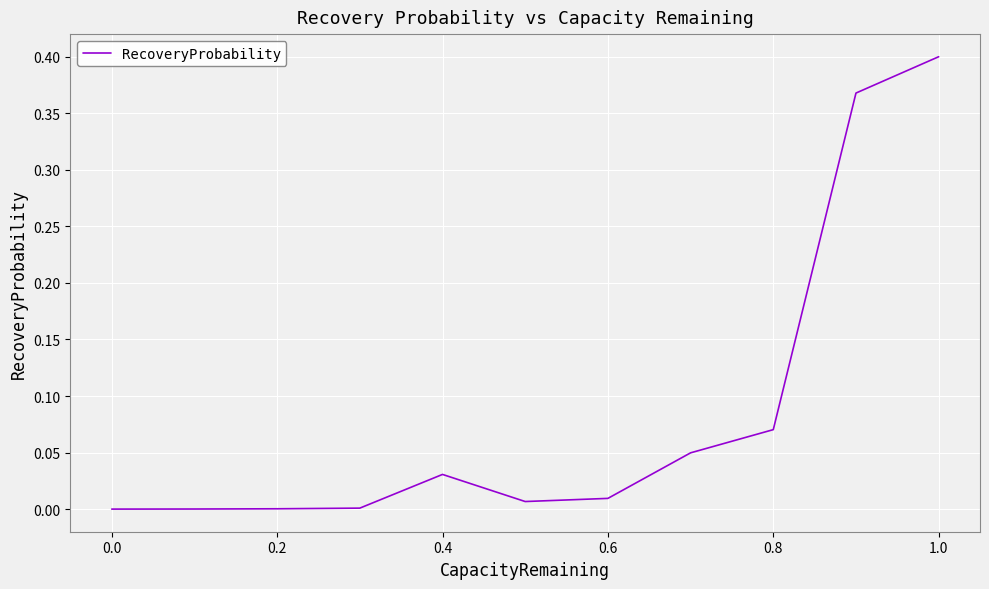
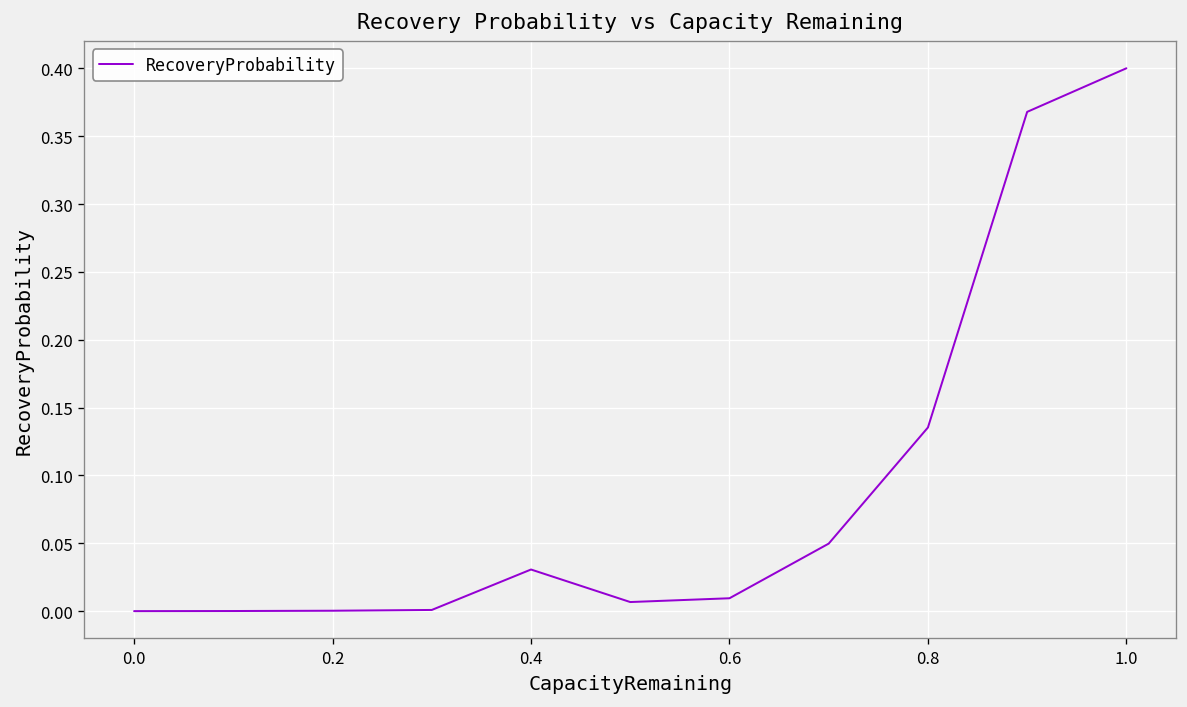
0.8: 0.070 -> 0.135
